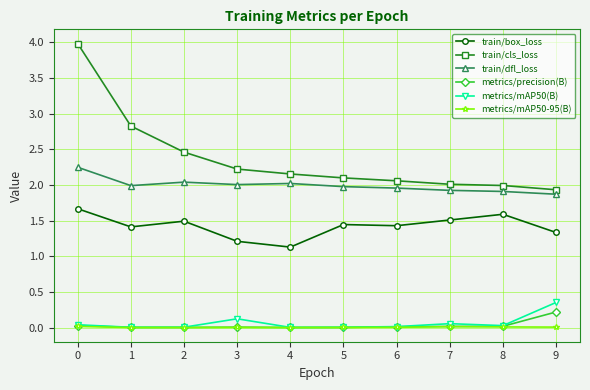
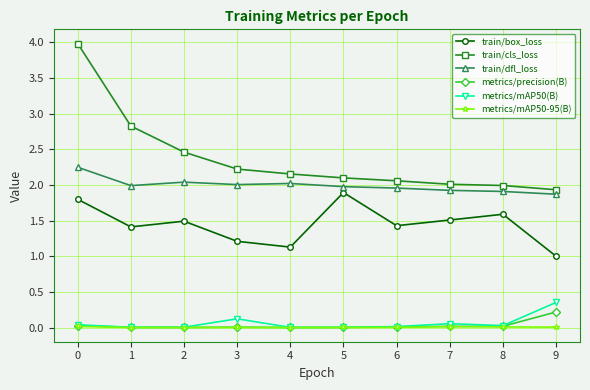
train/box_loss, 0: 1.7 -> 1.8
train/box_loss, 5: 1.4 -> 1.9
train/box_loss, 9: 1.3 -> 1.0
